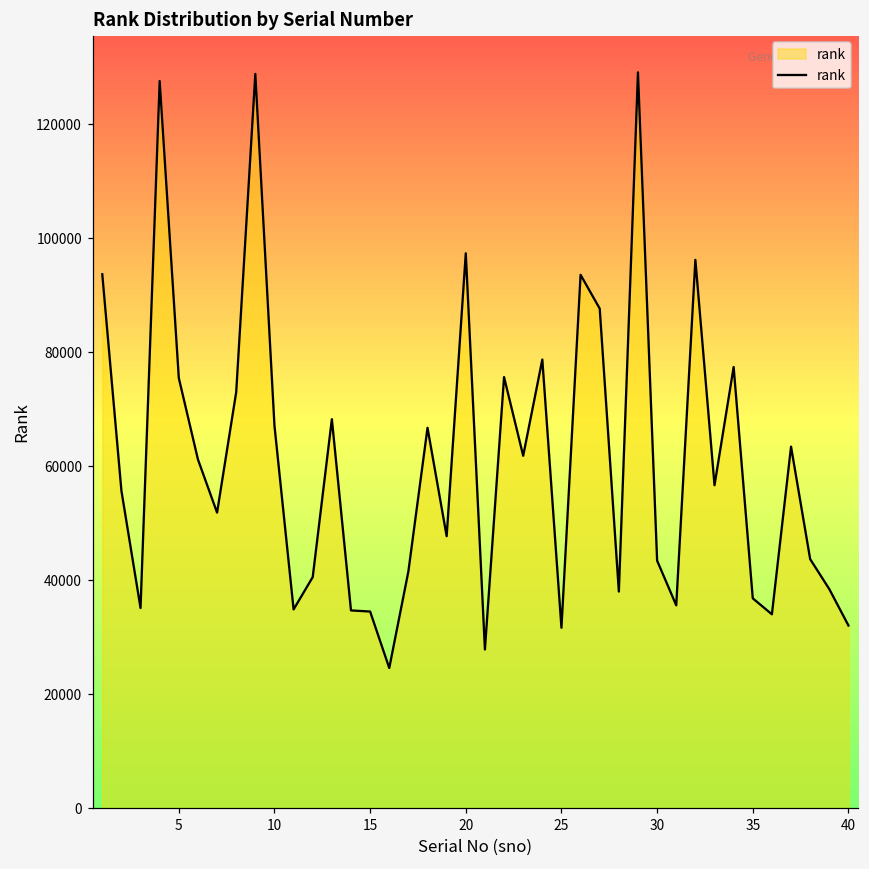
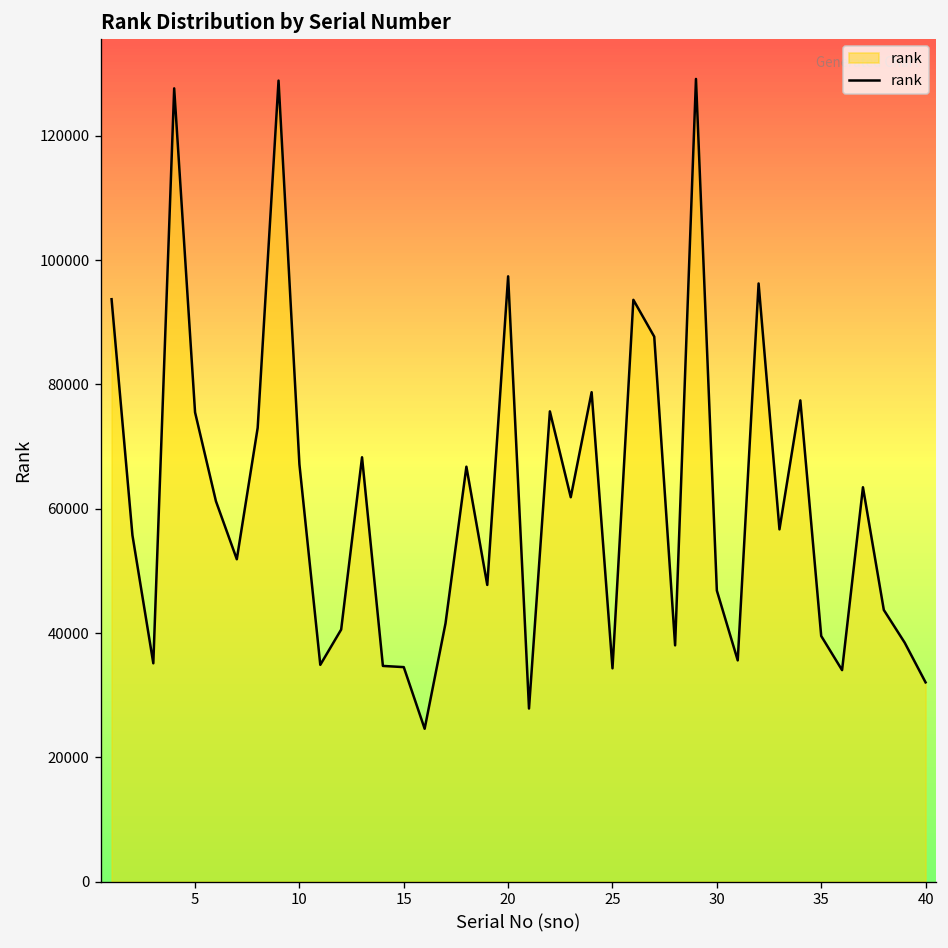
25: 32000 -> 34000
30: 43000 -> 47000
35: 37000 -> 40000
